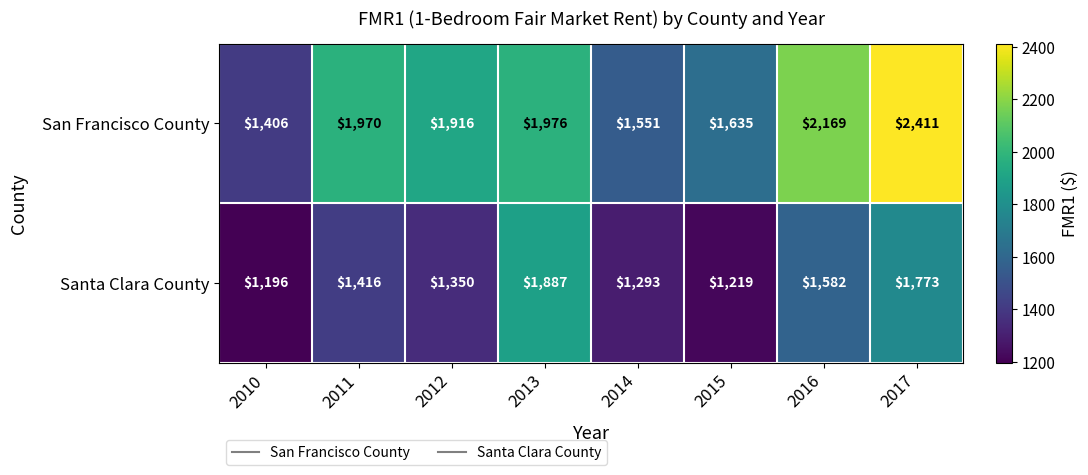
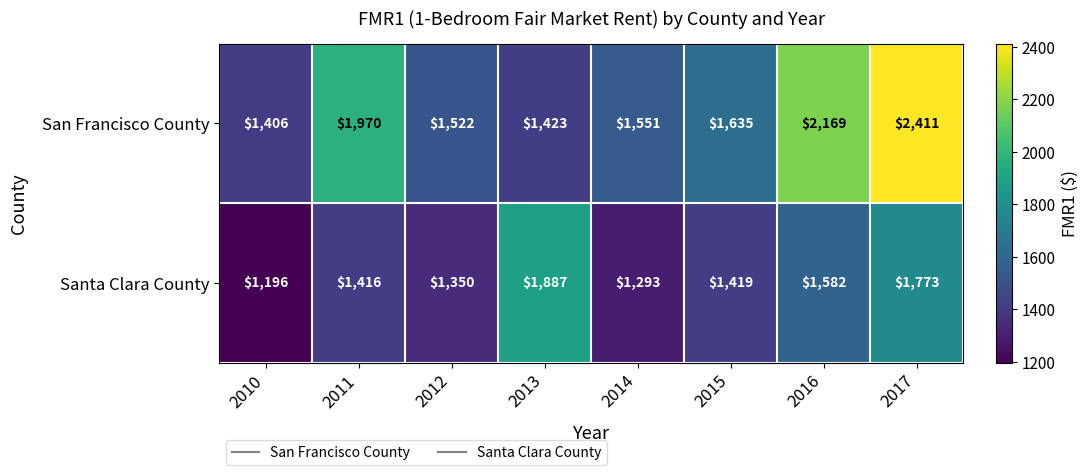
San Francisco County, 2012: $1,916 -> $1,522
San Francisco County, 2013: $1,976 -> $1,423
Santa Clara County, 2015: $1,219 -> $1,419
